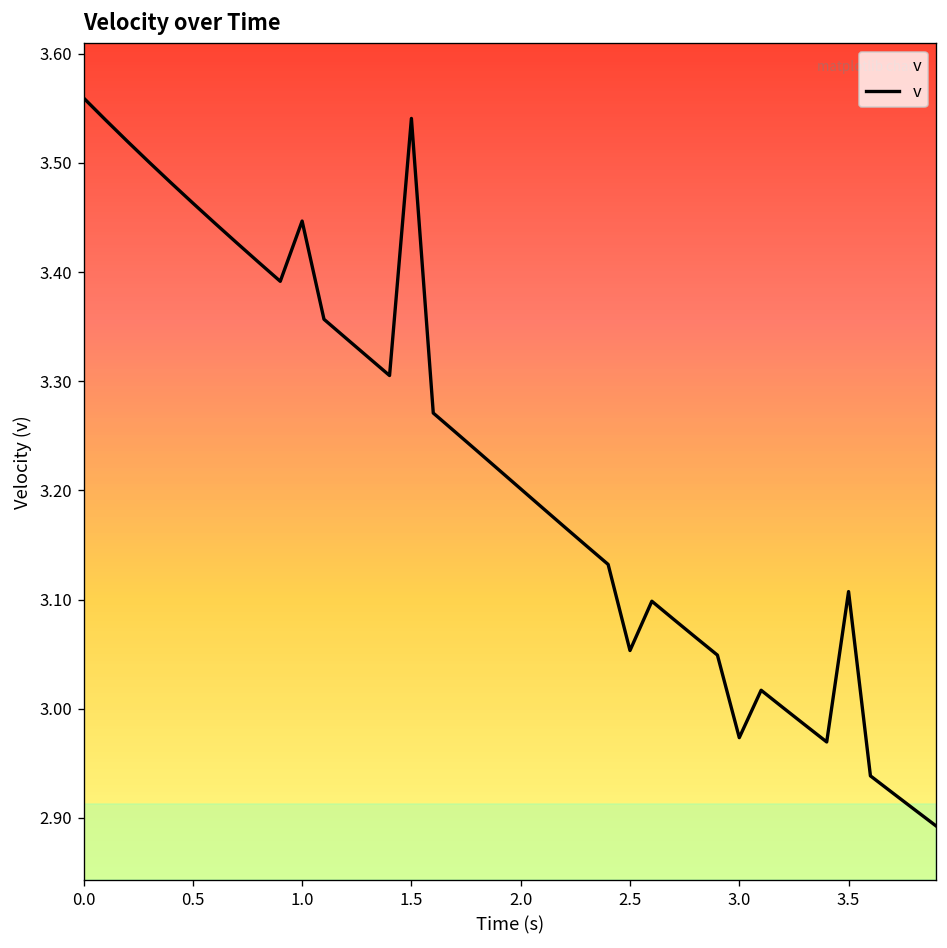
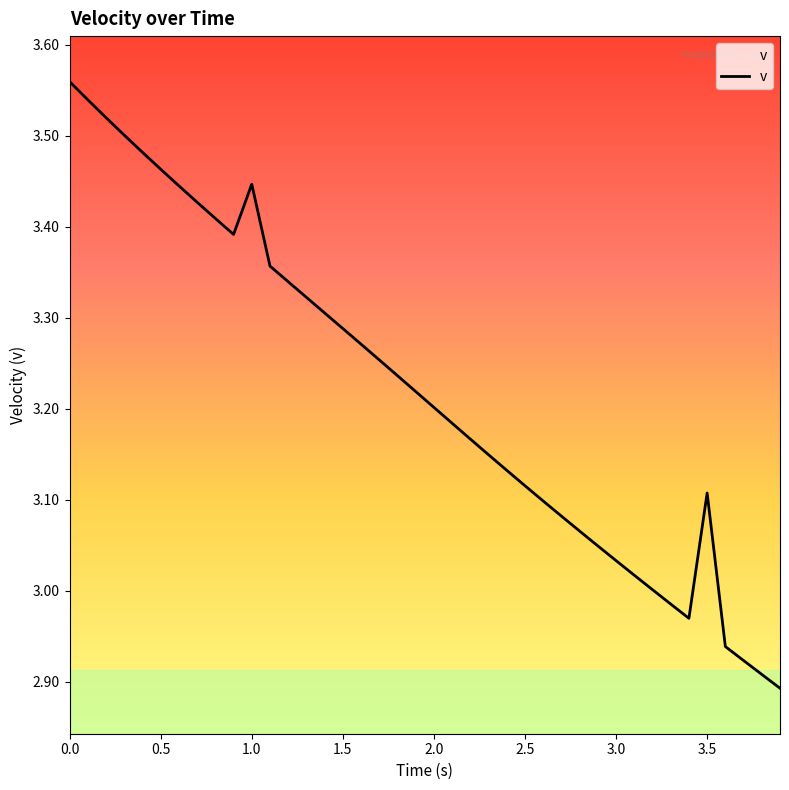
1.5: 3.54 -> 3.29
2.5: 3.05 -> 3.12
3.0: 2.97 -> 3.03
